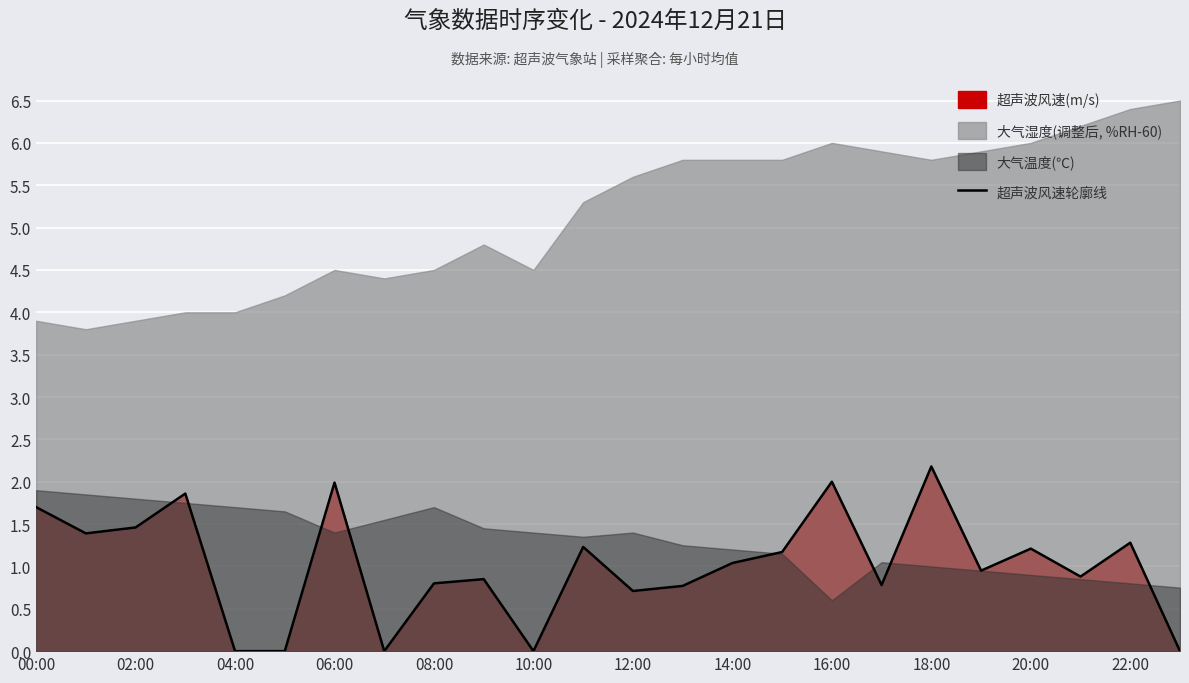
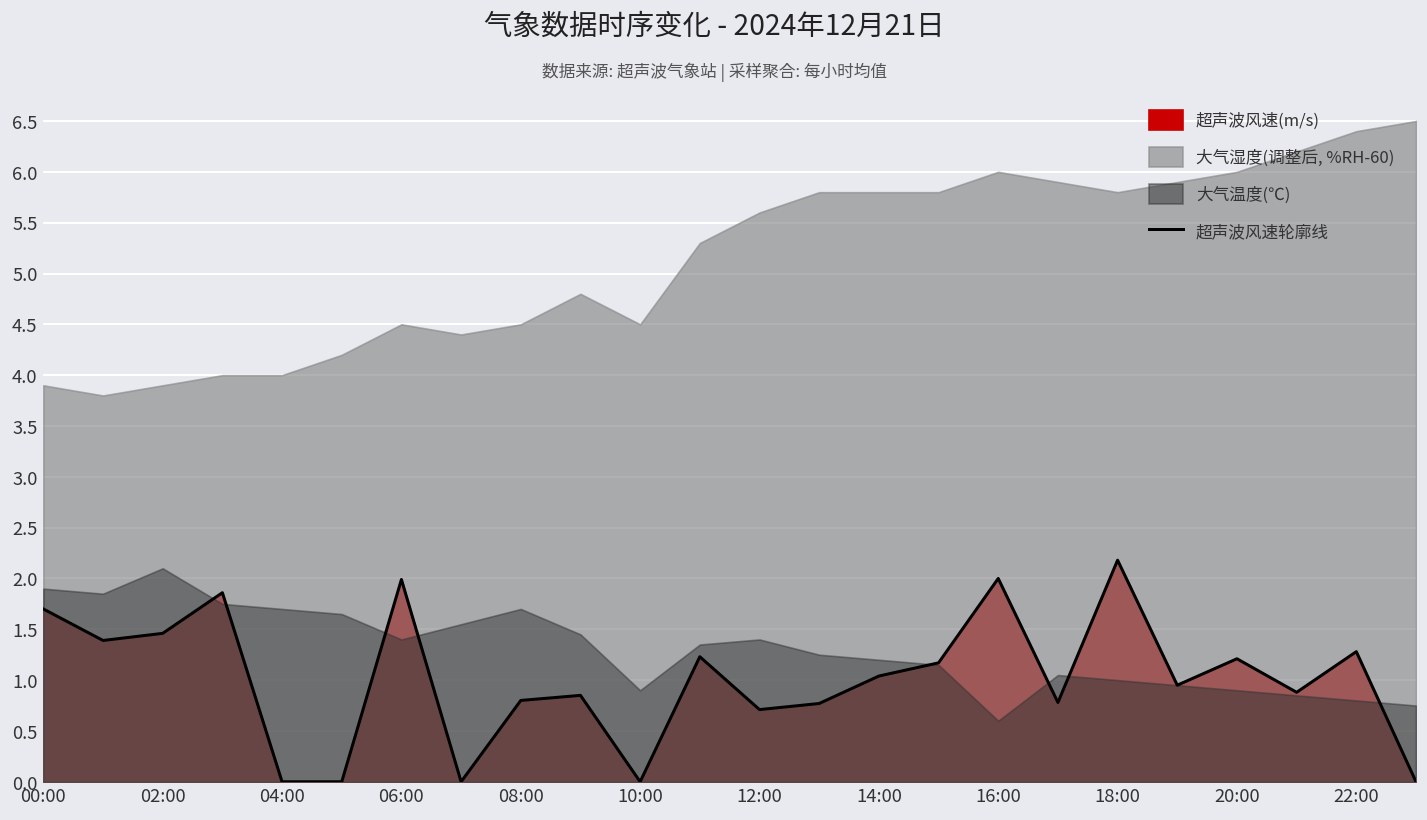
大气温度(℃), 02:00: 1.8 -> 2.1
大气温度(℃), 10:00: 1.4 -> 0.9
